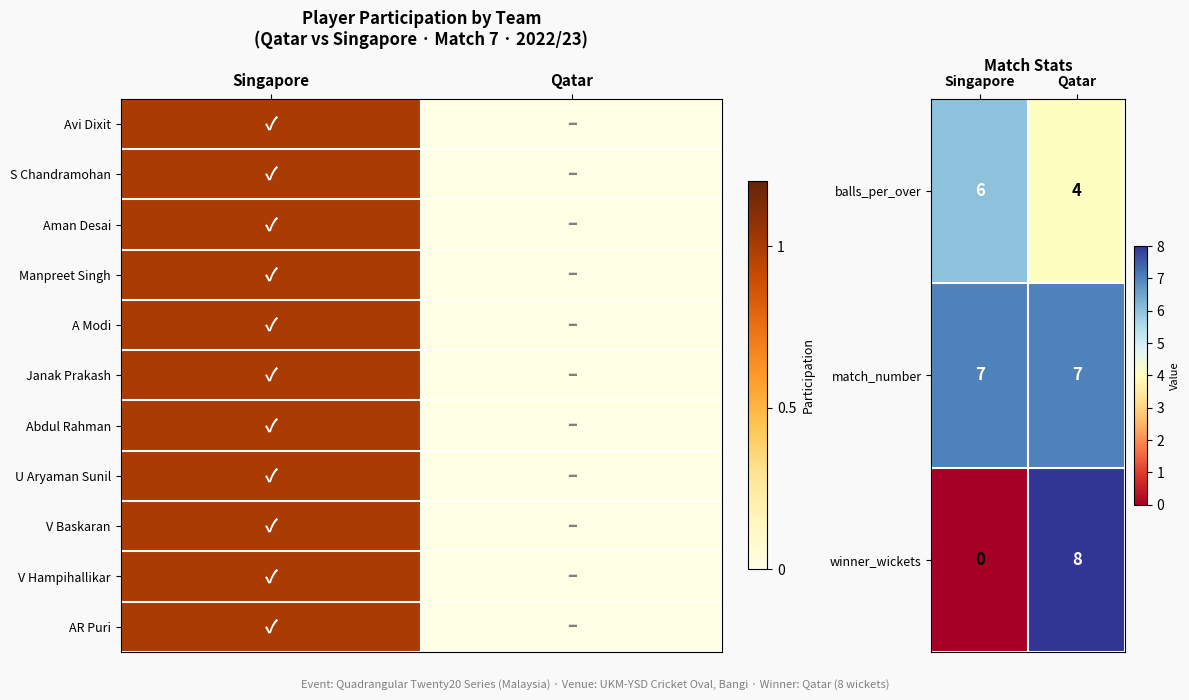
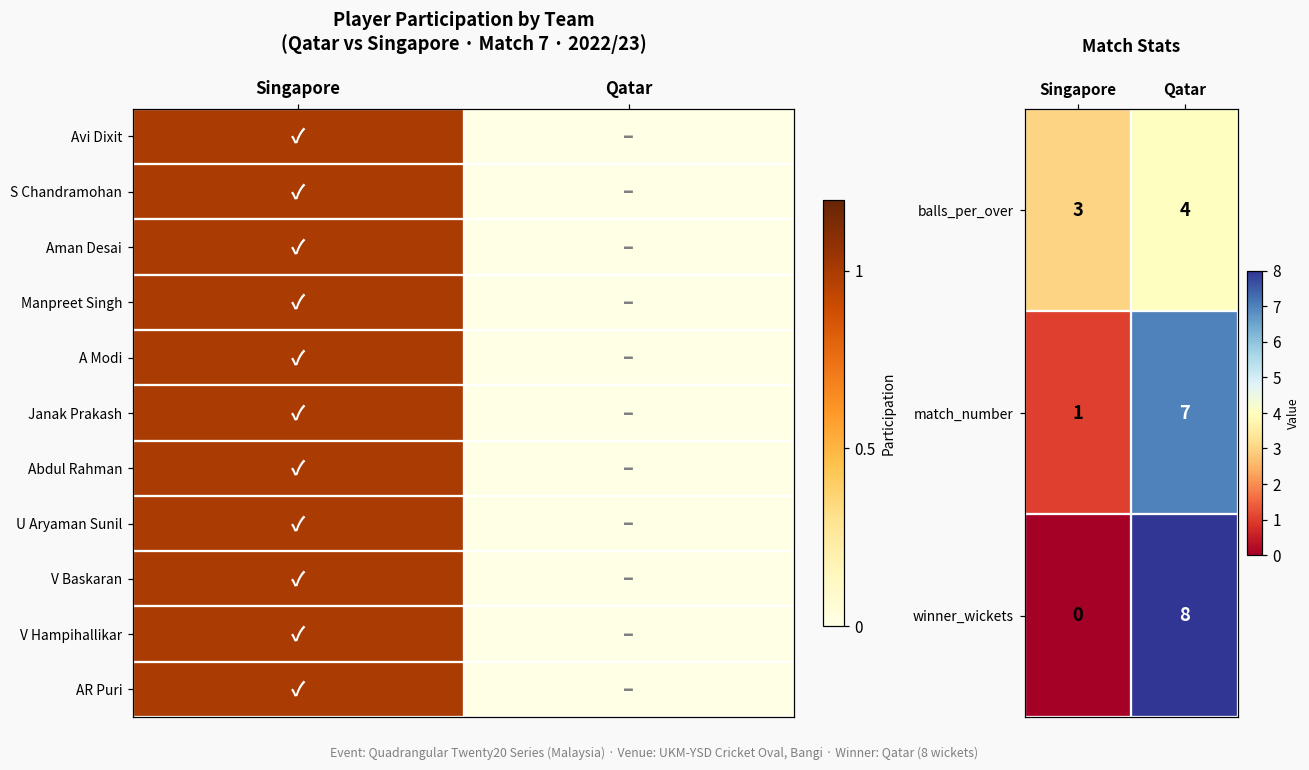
Match Stats, balls_per_over, Singapore: 6 -> 3
Match Stats, match_number, Singapore: 7 -> 1
